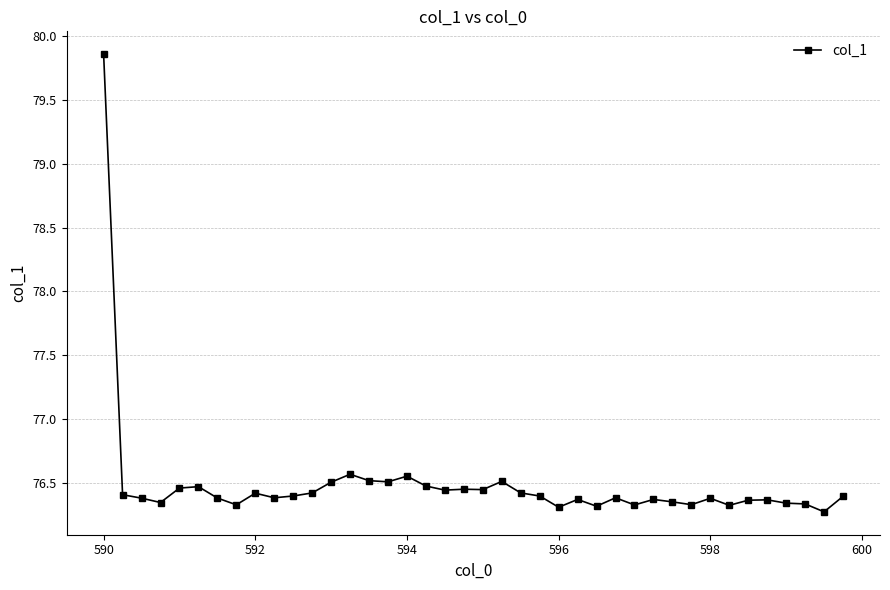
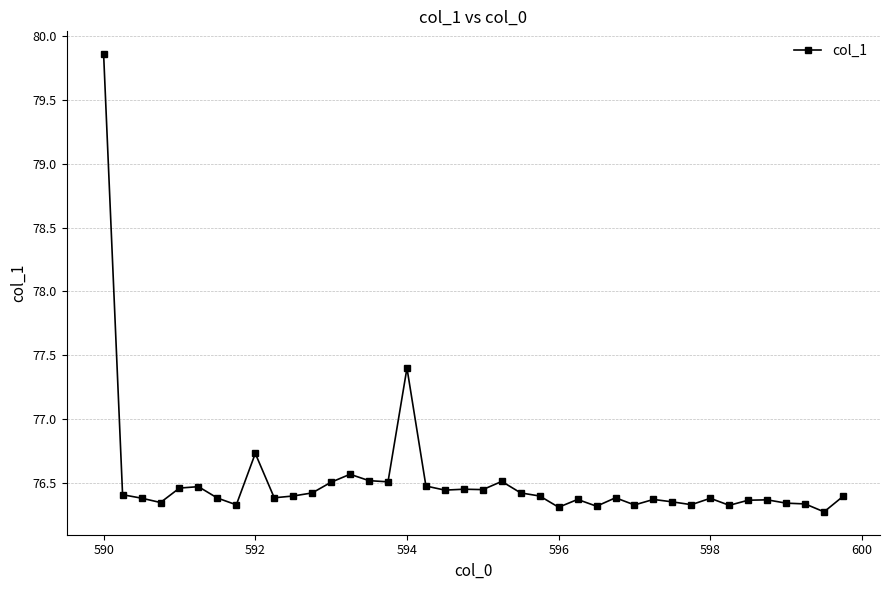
592: 76.42 -> 76.73
594: 76.55 -> 77.40
